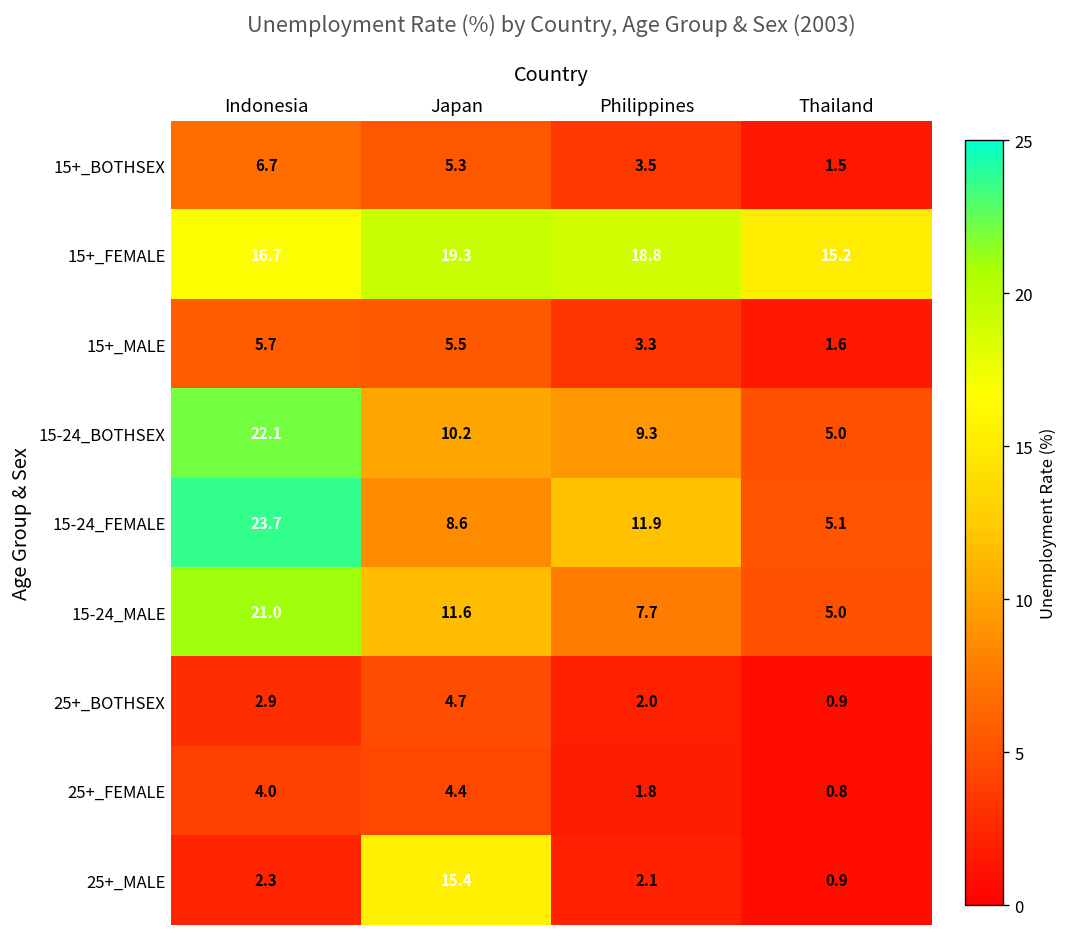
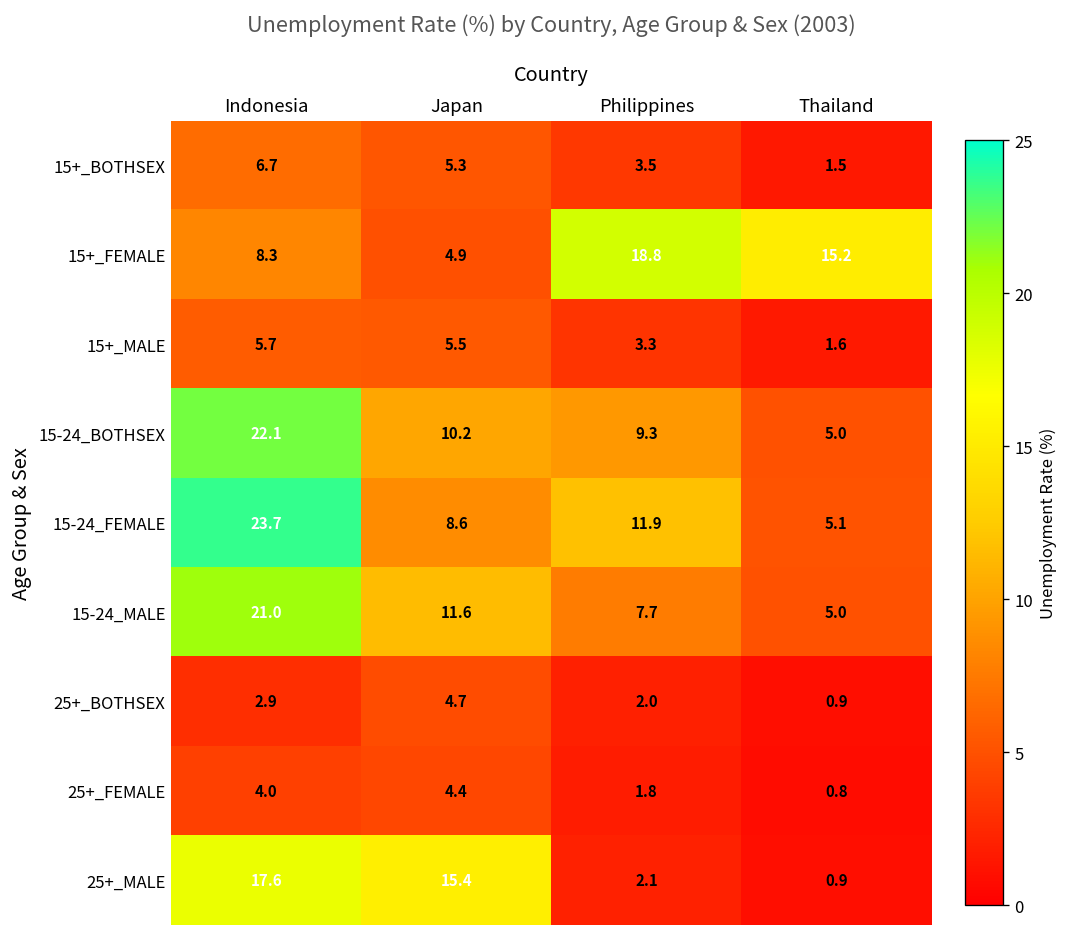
15+_FEMALE, Indonesia: 16.7 -> 8.3
15+_FEMALE, Japan: 19.3 -> 4.9
25+_MALE, Indonesia: 2.3 -> 17.6
